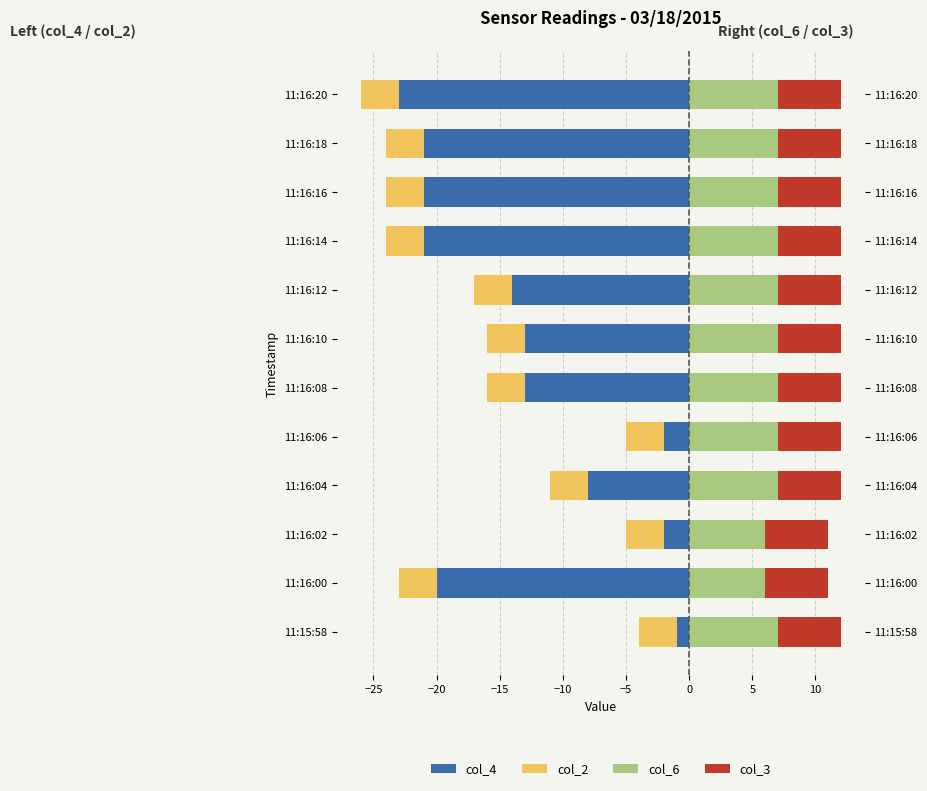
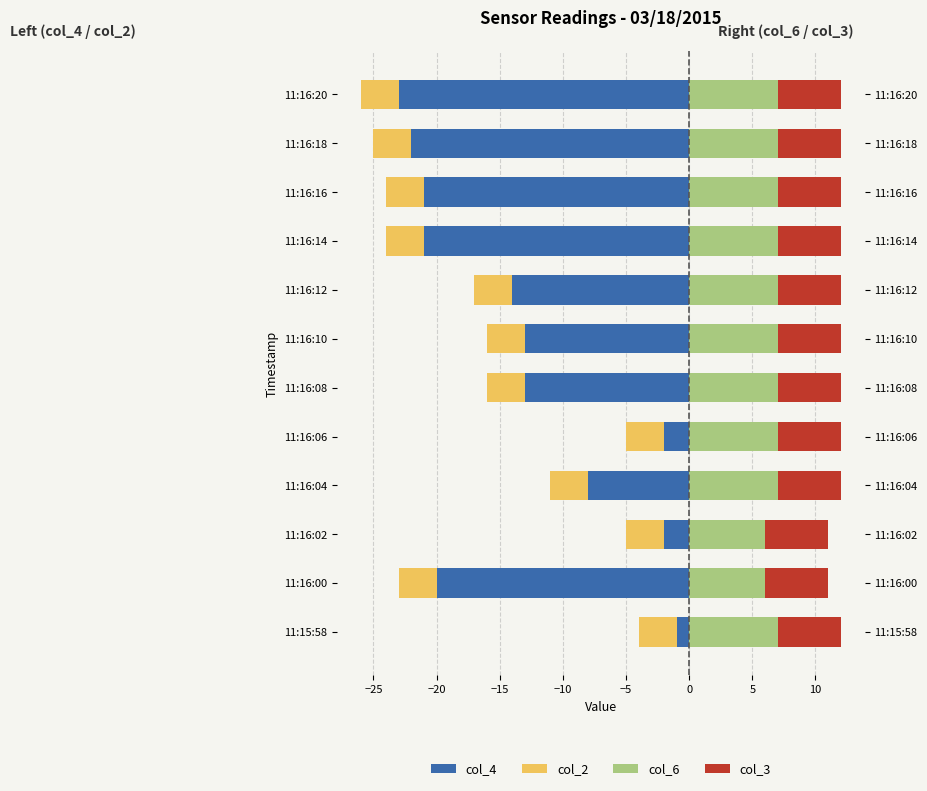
col_4, 11:16:18: -21.0 -> -22.0
